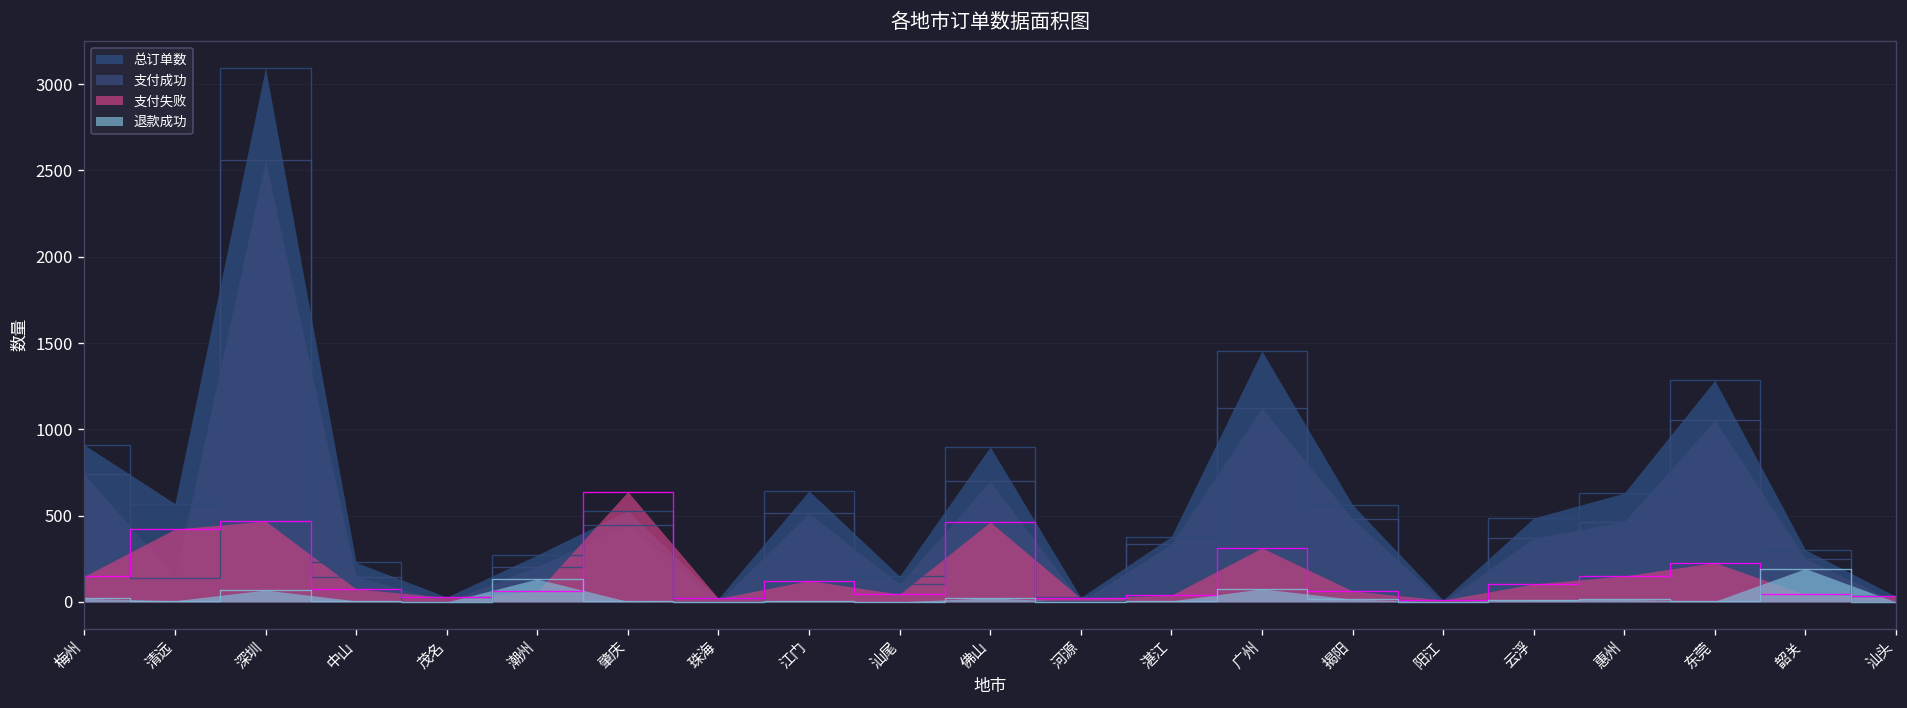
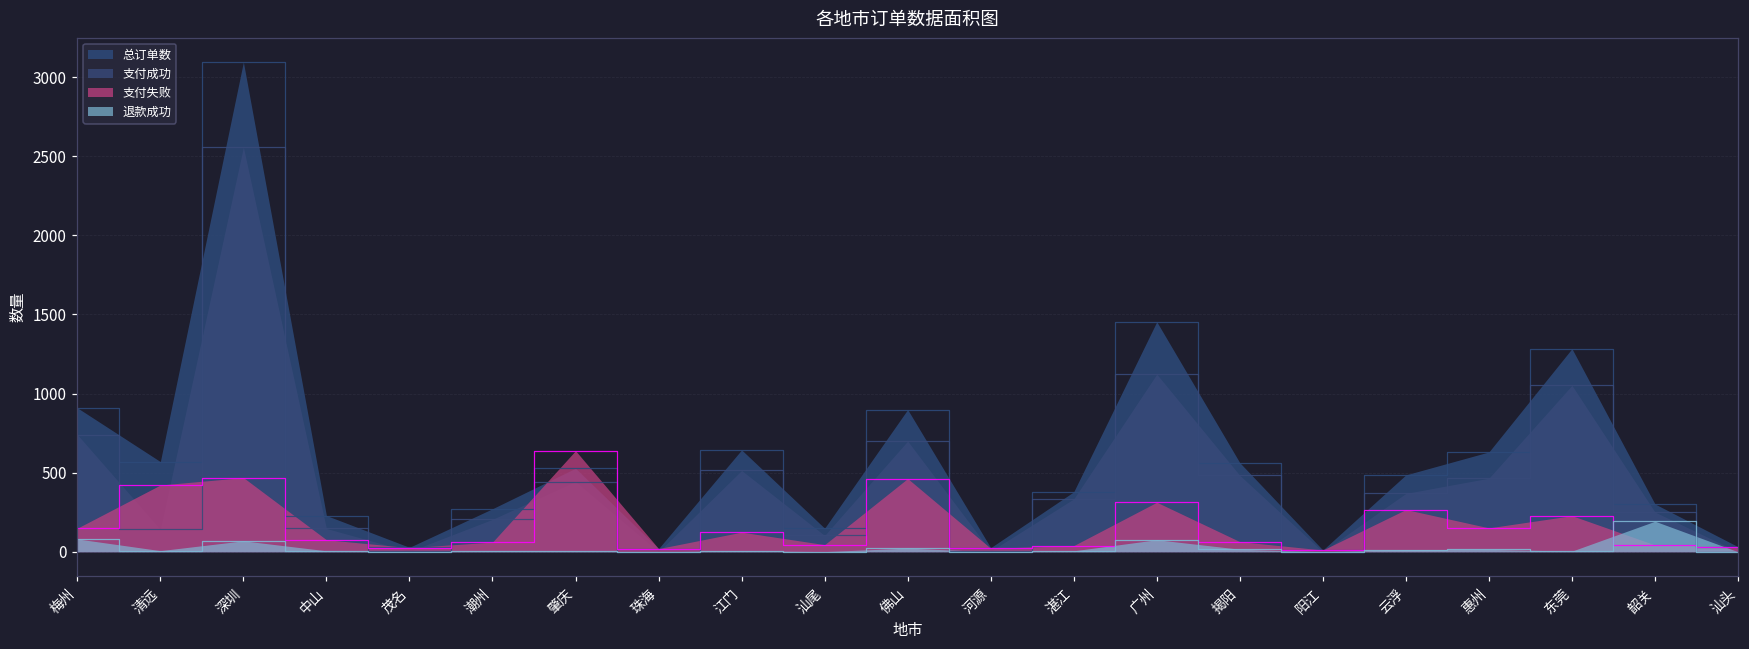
退款成功, 梅州: 20 -> 80
退款成功, 潮州: 130 -> 10
支付失败, 云浮: 100 -> 270
